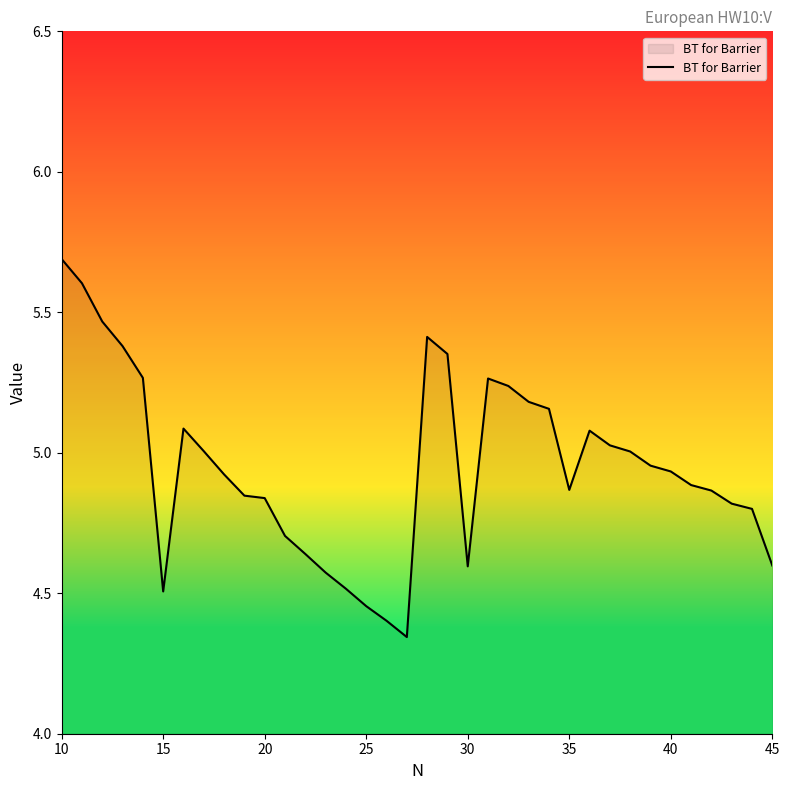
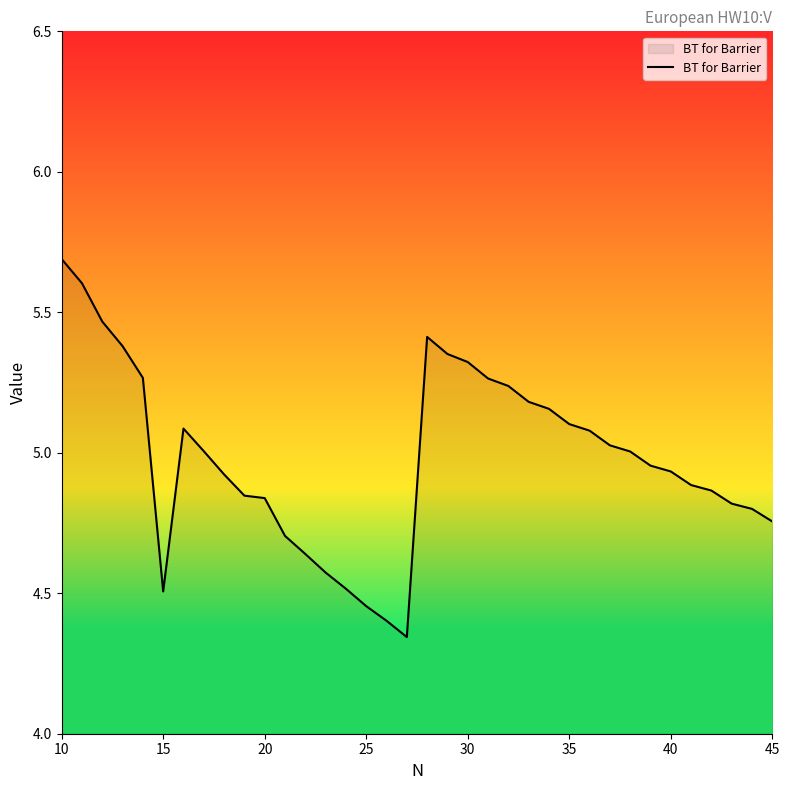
30: 4.60 -> 5.32
35: 4.87 -> 5.10
45: 4.60 -> 4.76
